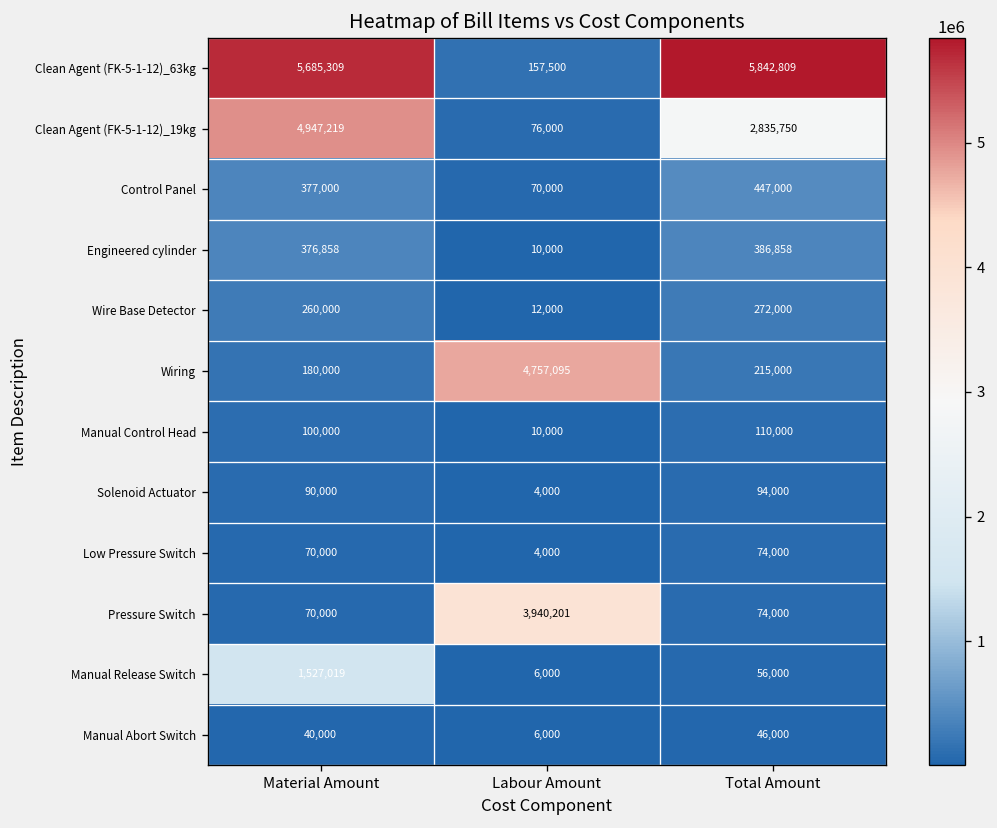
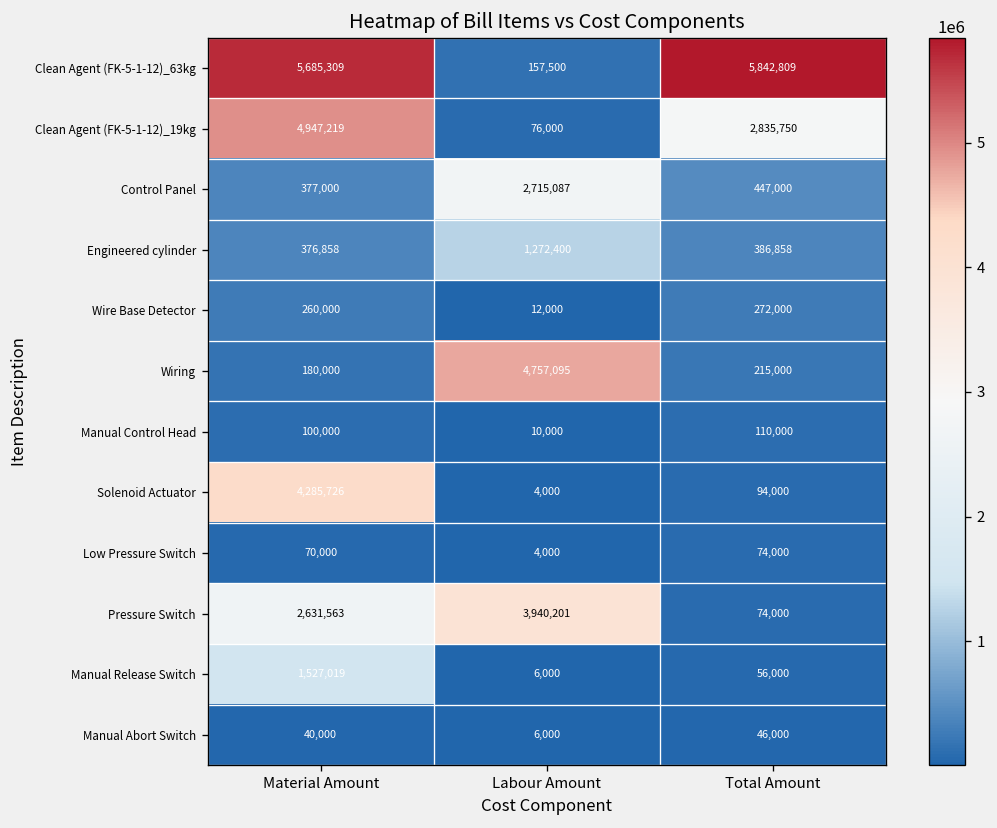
Control Panel, Labour Amount: 70,000 -> 2,715,087
Engineered cylinder, Labour Amount: 10,000 -> 1,272,400
Solenoid Actuator, Material Amount: 90,000 -> 4,285,726
Pressure Switch, Material Amount: 70,000 -> 2,631,563
